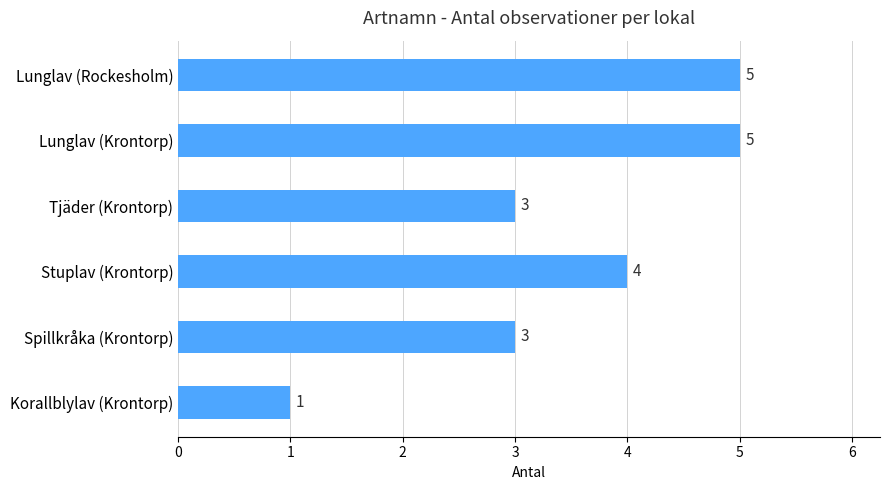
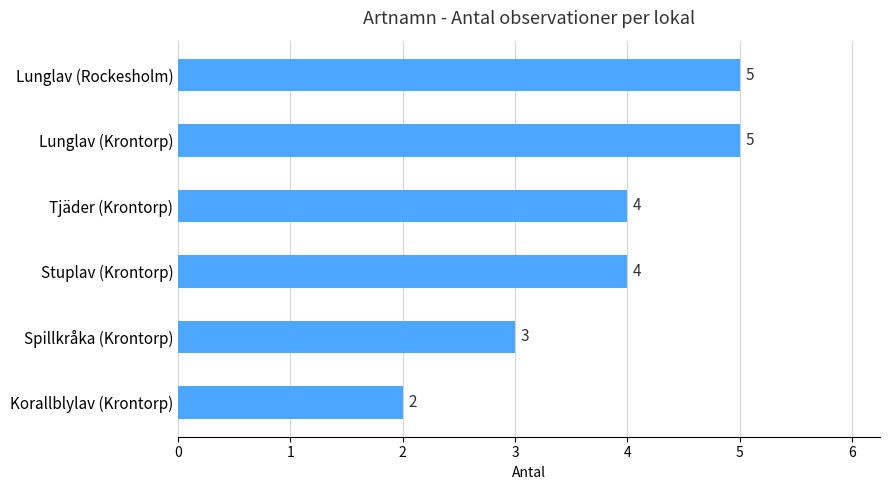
Tjäder (Krontorp): 3 -> 4
Korallblylav (Krontorp): 1 -> 2
